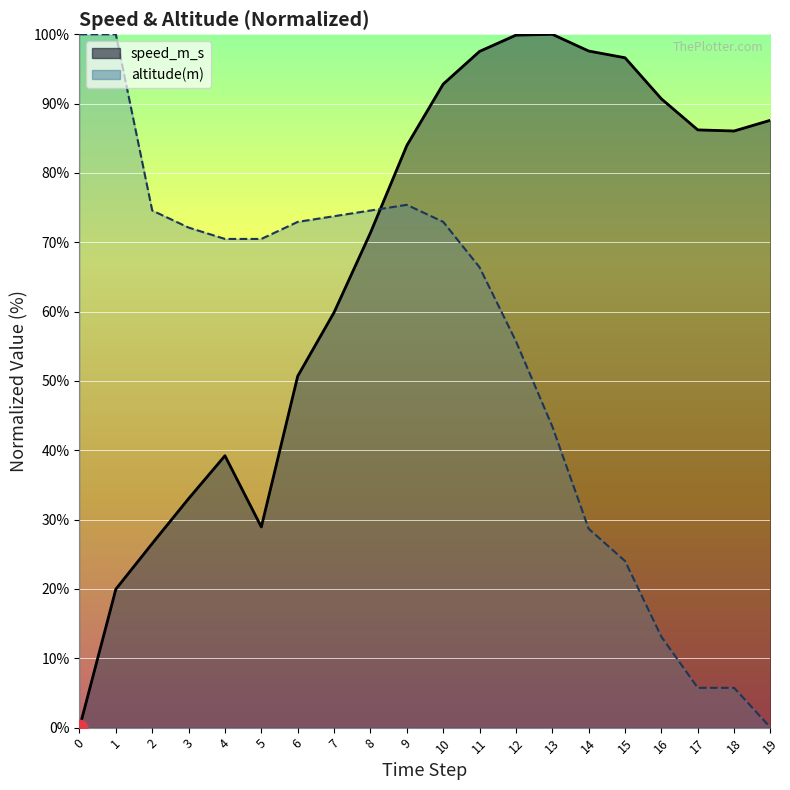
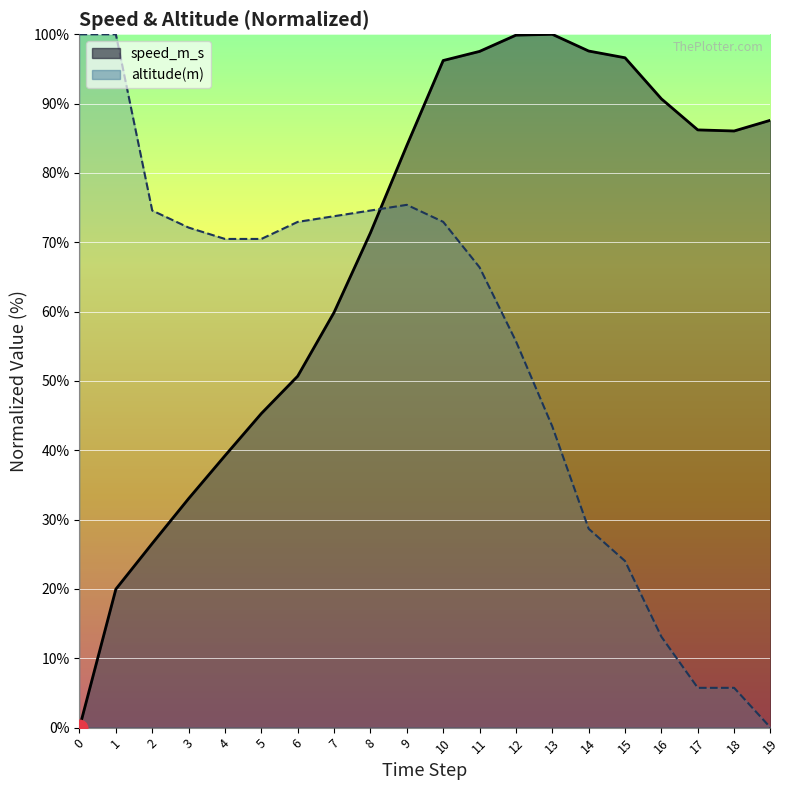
speed_m_s, 5: 29% -> 45%
speed_m_s, 10: 93% -> 96%
